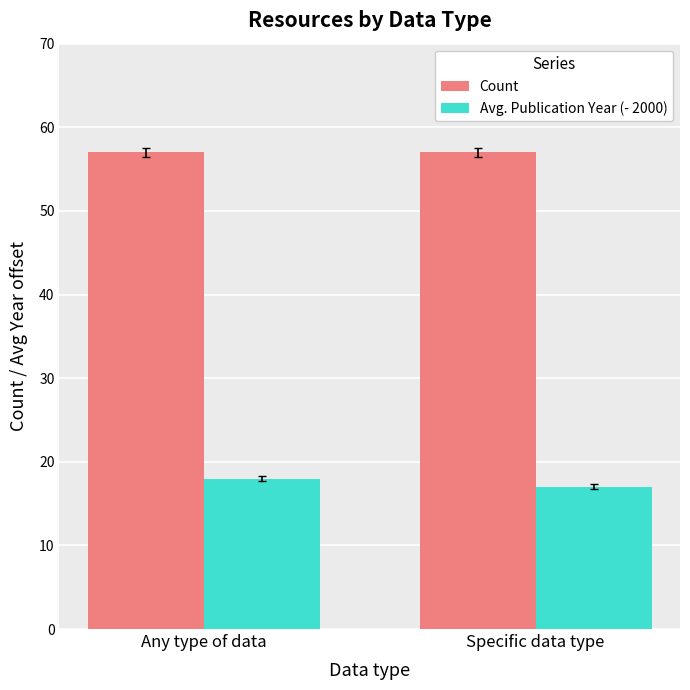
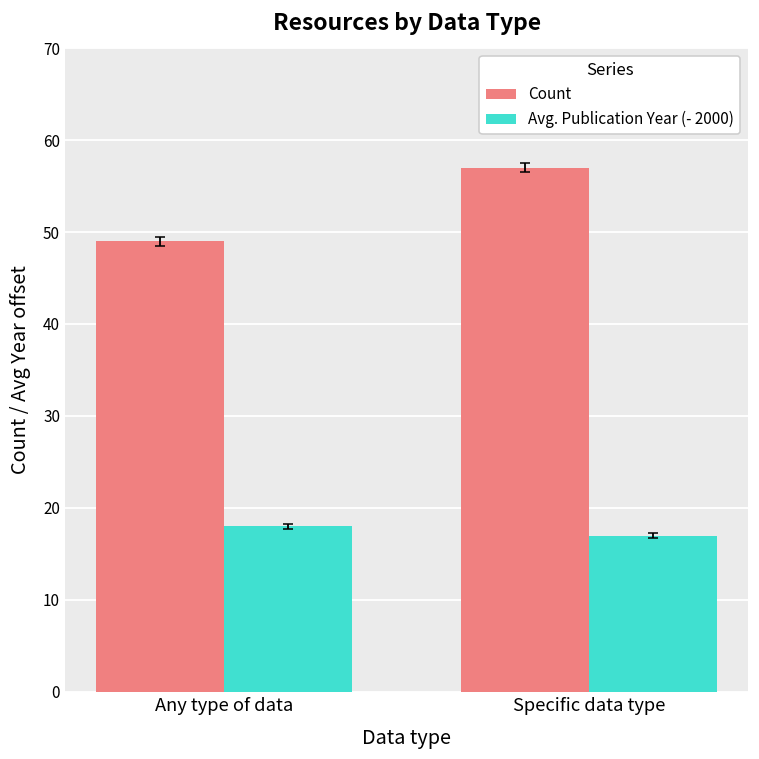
Count, Any type of data: 57 -> 49
